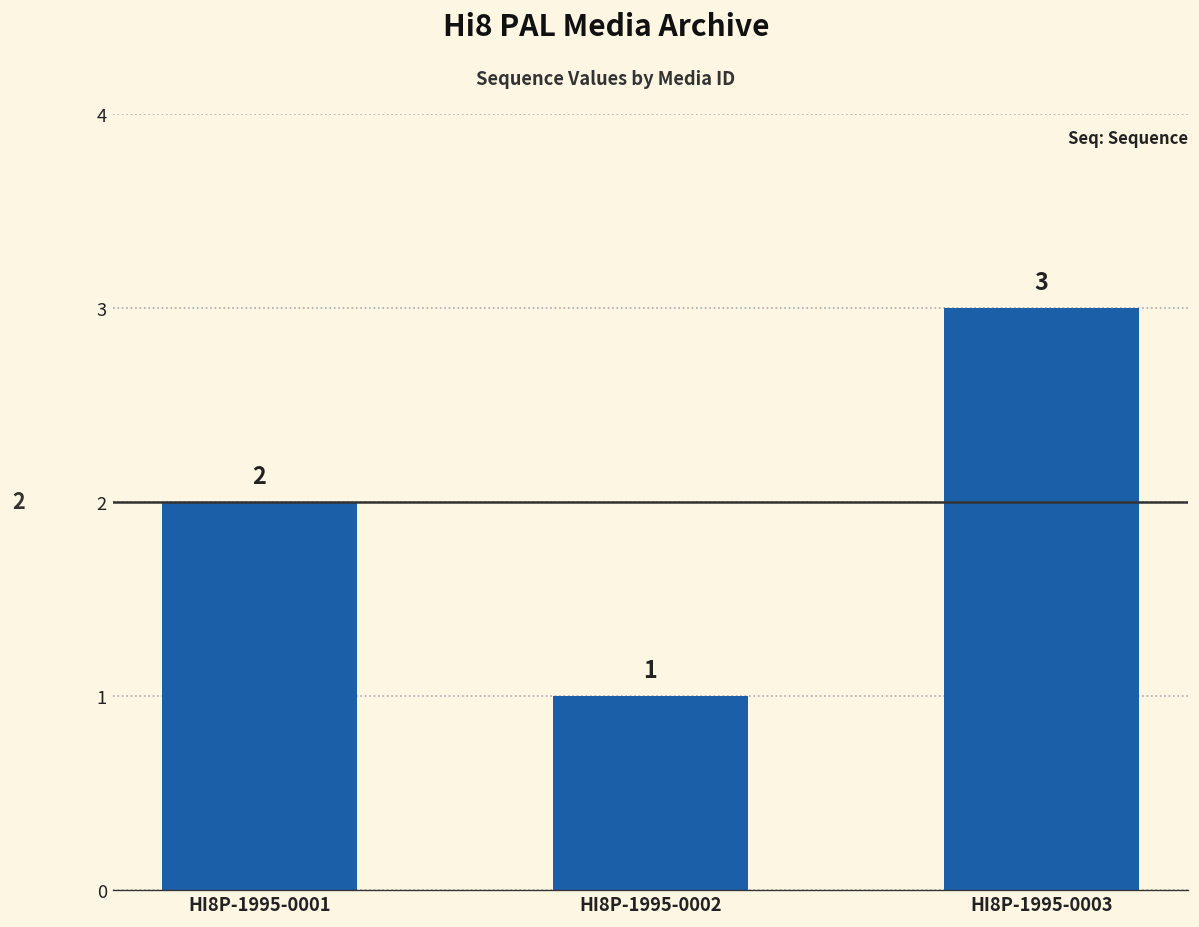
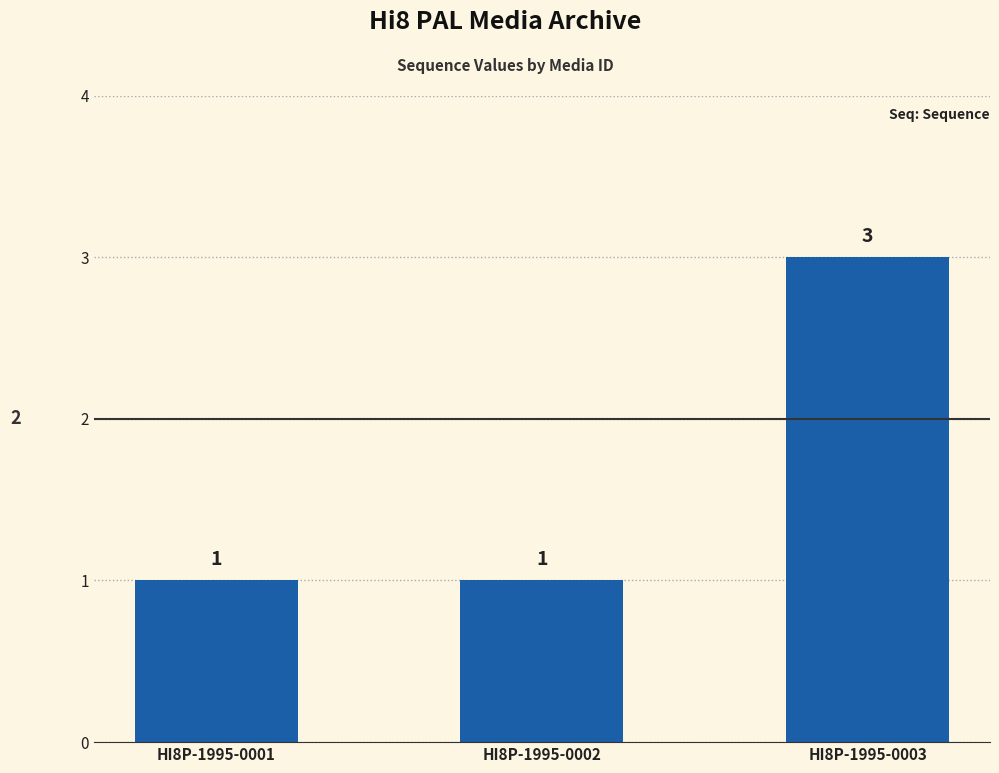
HI8P-1995-0001: 2 -> 1
